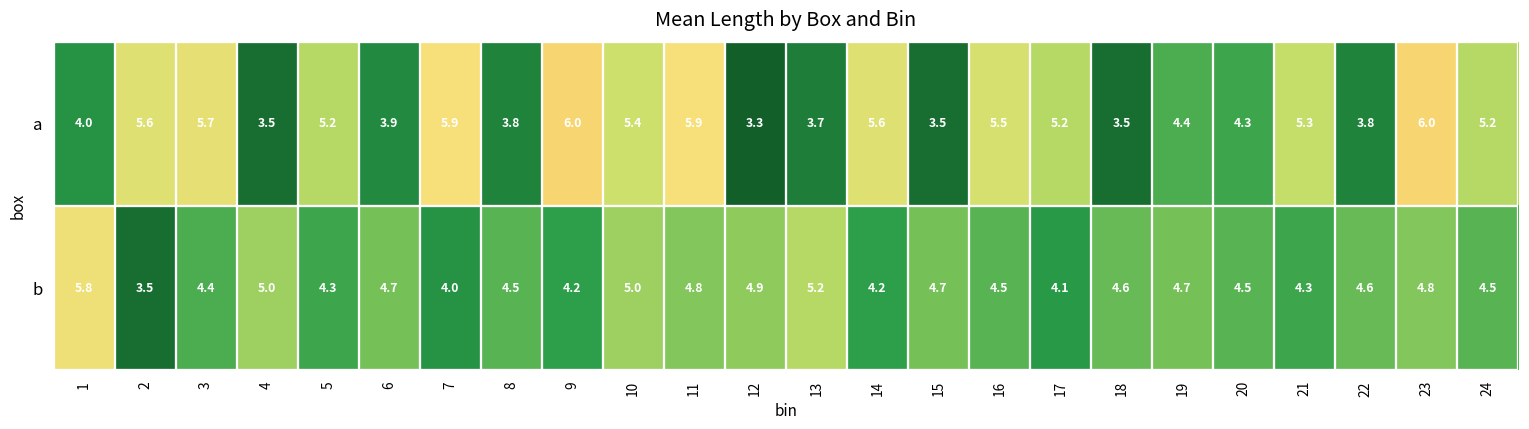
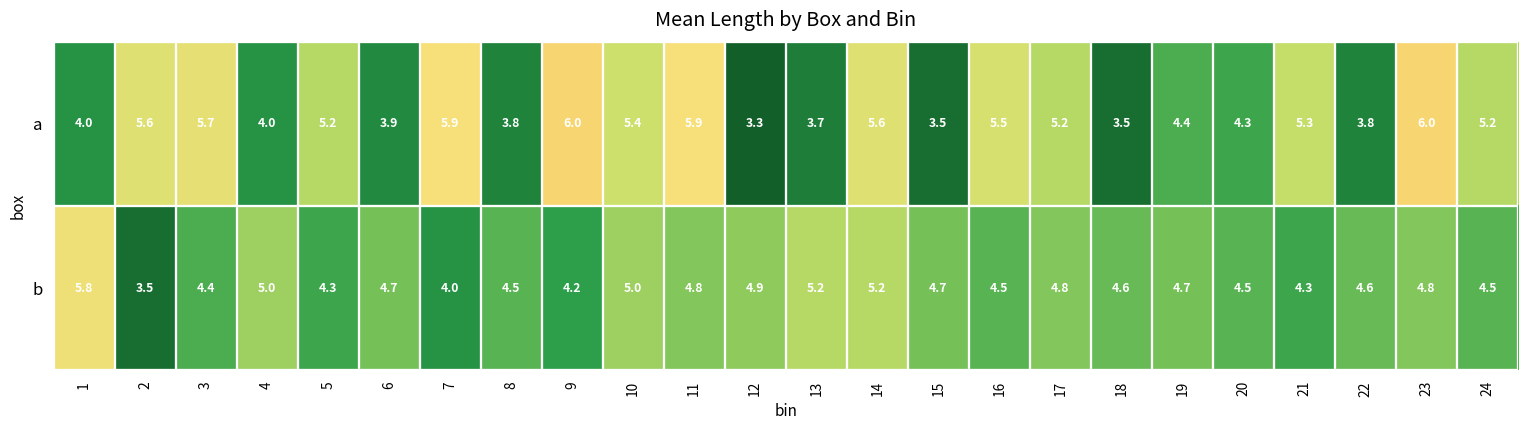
a, 4: 3.5 -> 4.0
b, 14: 4.2 -> 5.2
b, 17: 4.1 -> 4.8
